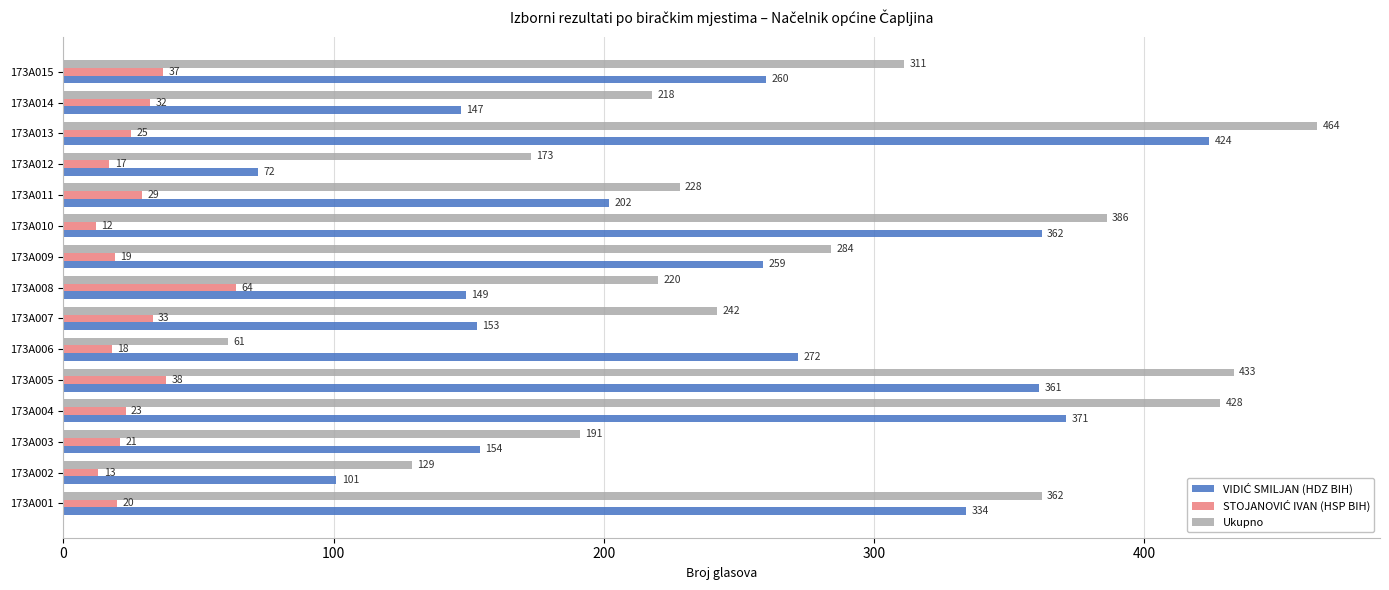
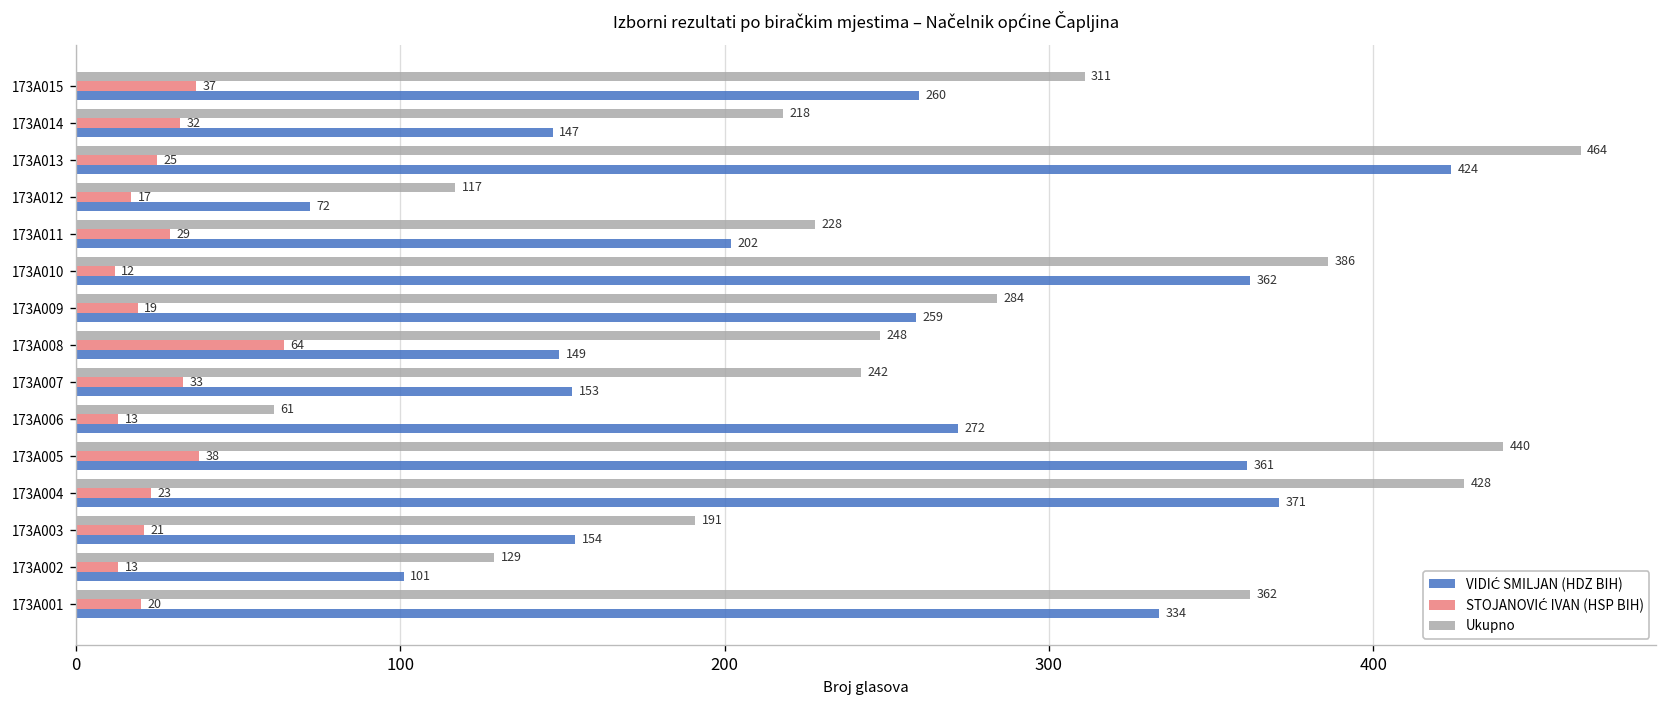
Ukupno, 173A012: 173 -> 117
Ukupno, 173A008: 220 -> 248
STOJANOVIĆ IVAN (HSP BIH), 173A006: 18 -> 13
Ukupno, 173A005: 433 -> 440
